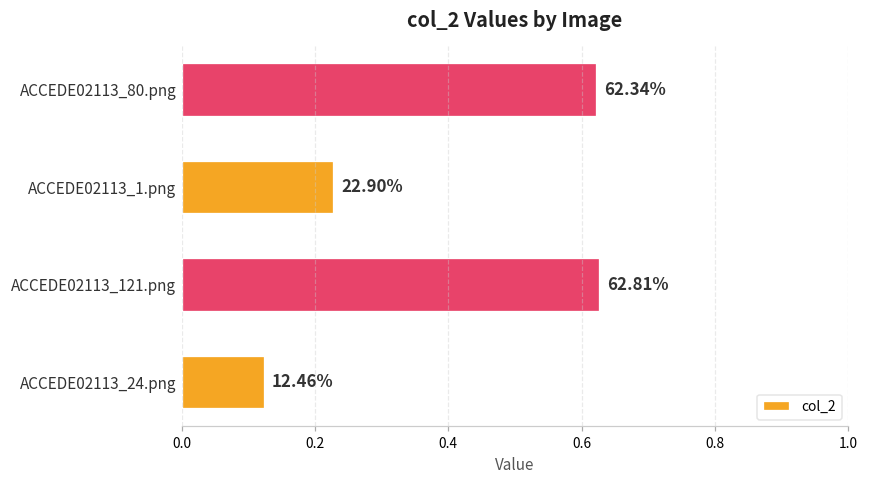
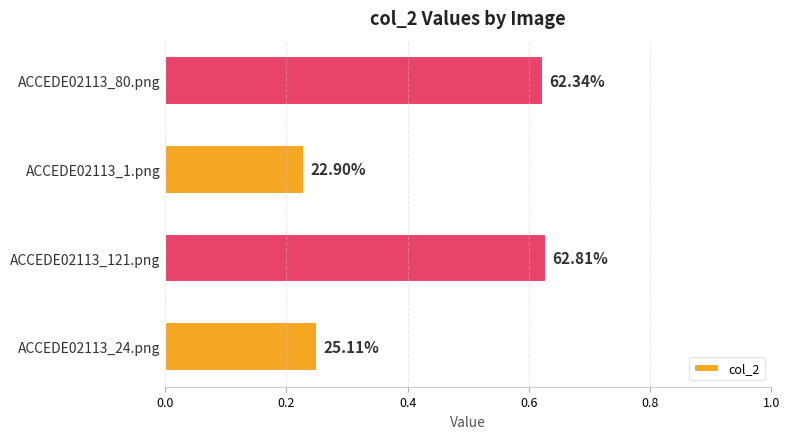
ACCEDE02113_24.png: 12.46% -> 25.11%
